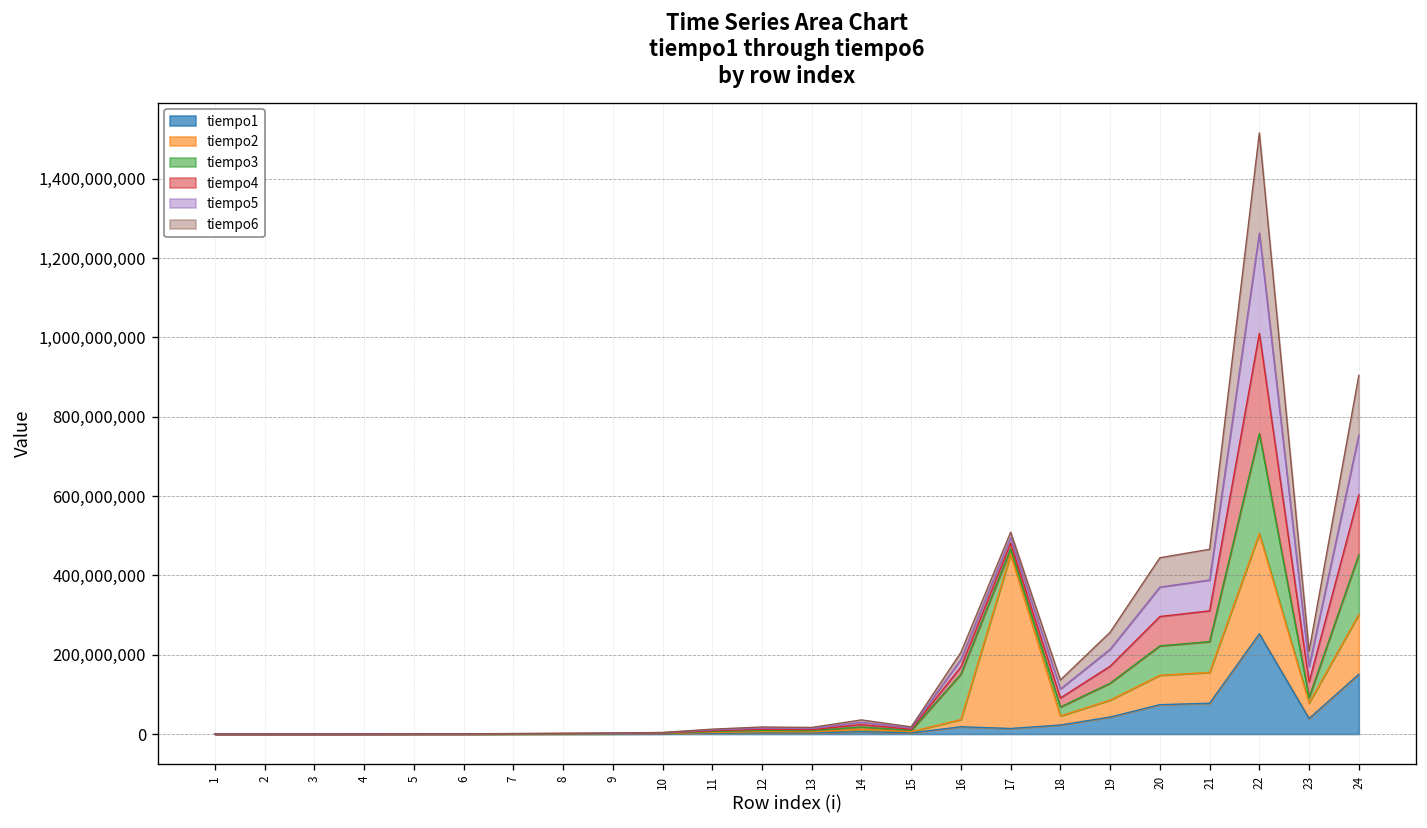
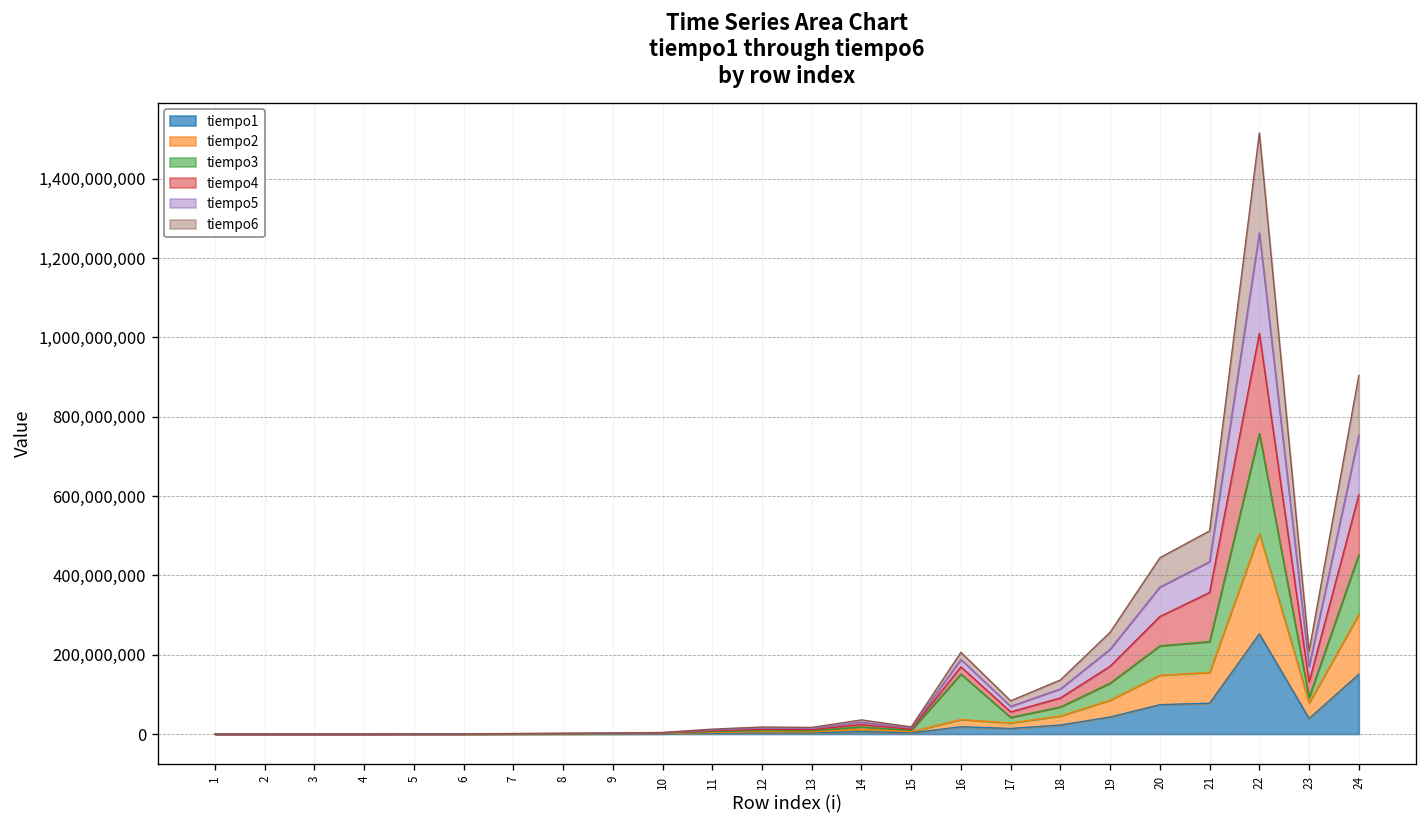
tiempo2, 17: 440,000,000 -> 10,000,000
tiempo4, 21: 80,000,000 -> 120,000,000
